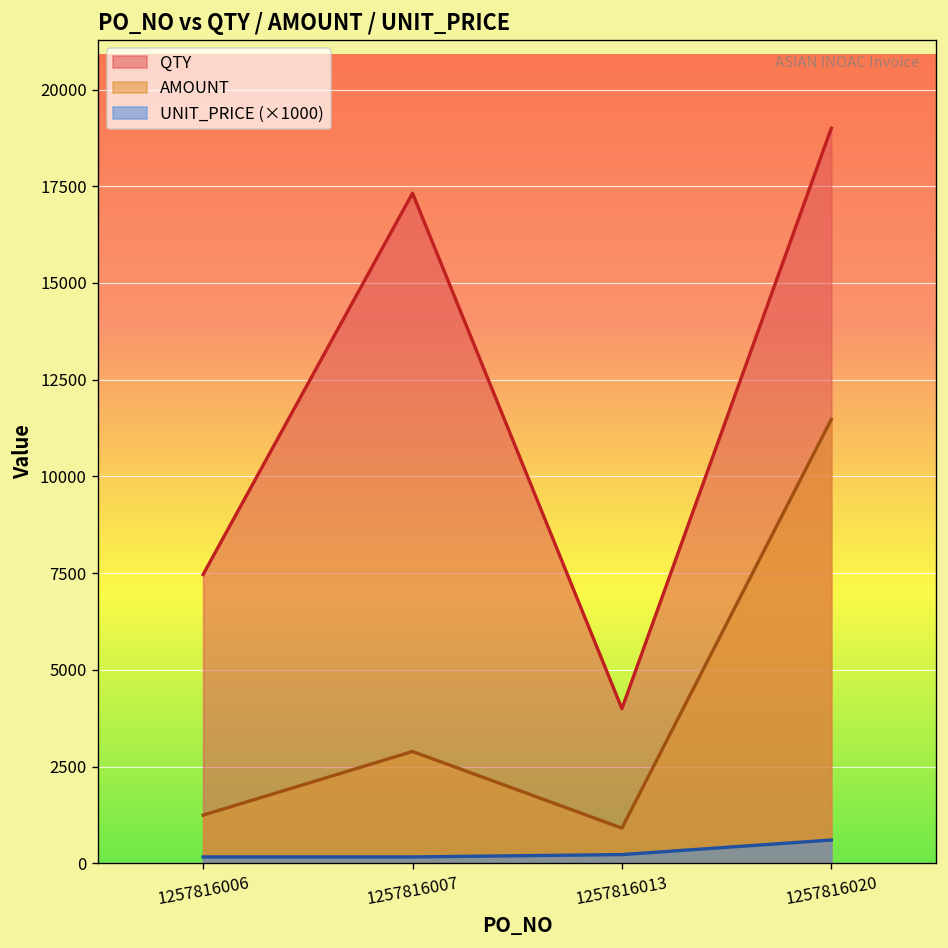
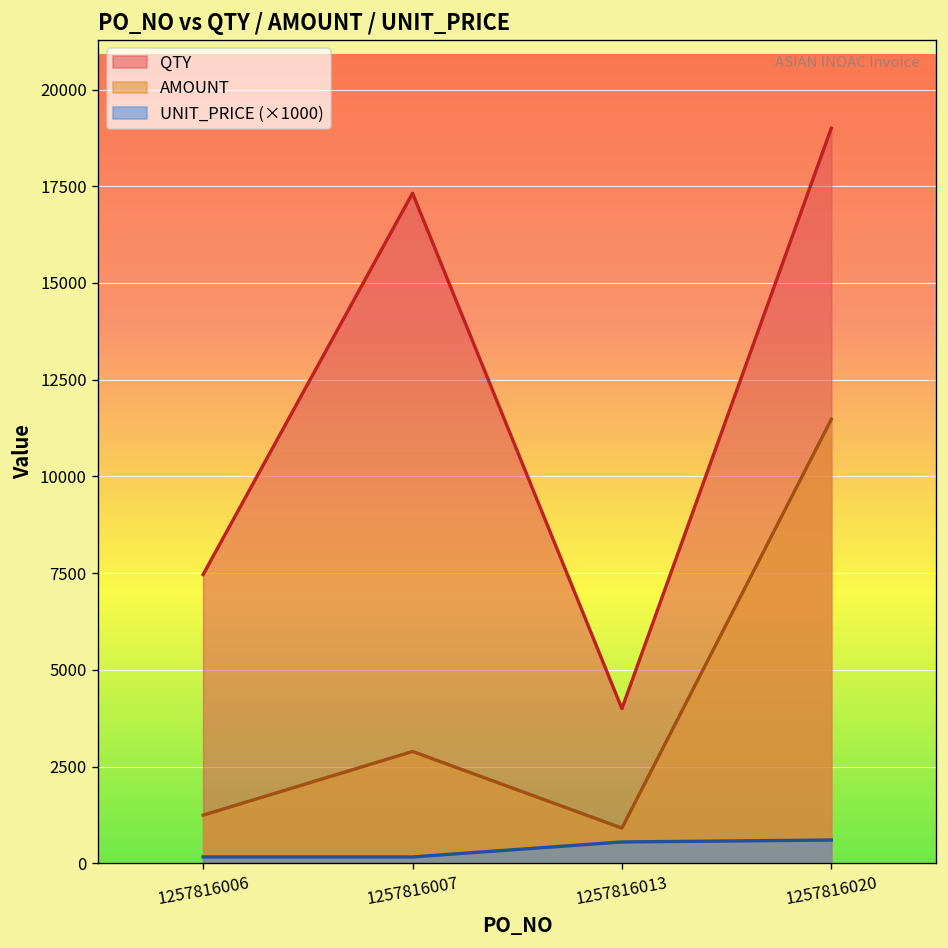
UNIT_PRICE (×1000), 1257816013: 200 -> 600
